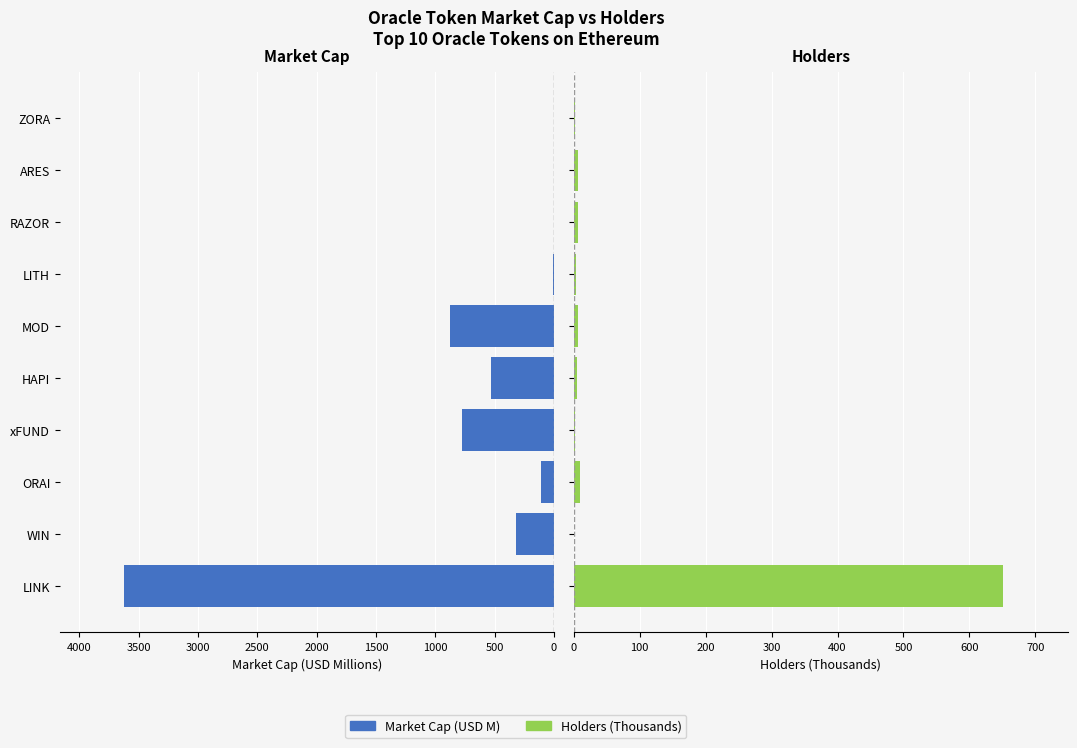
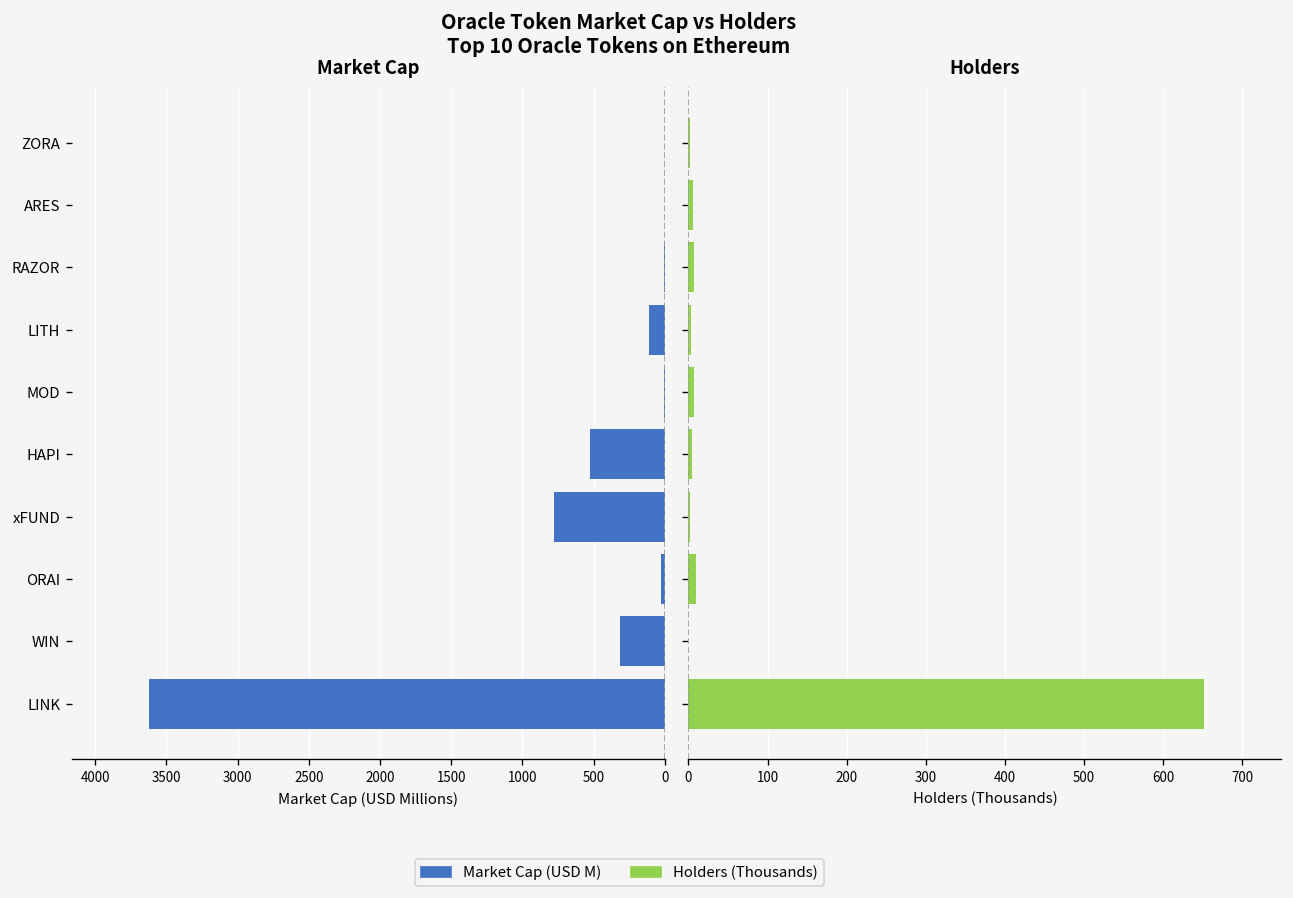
Market Cap, LITH: 10 -> 110
Market Cap, MOD: 880 -> 10
Market Cap, ORAI: 110 -> 30
